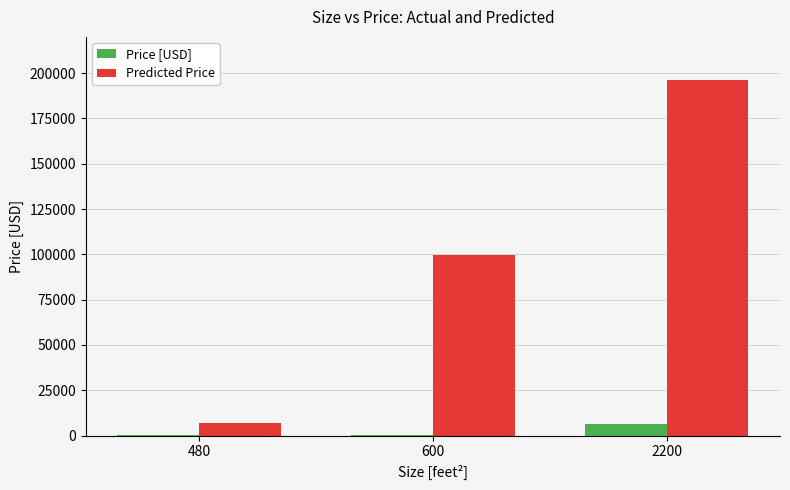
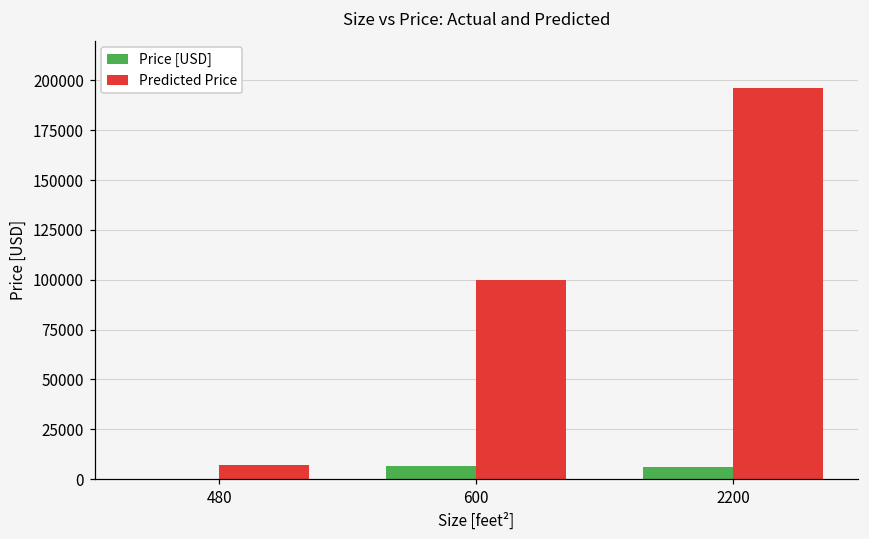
Price [USD], 600: 0 -> 6000
